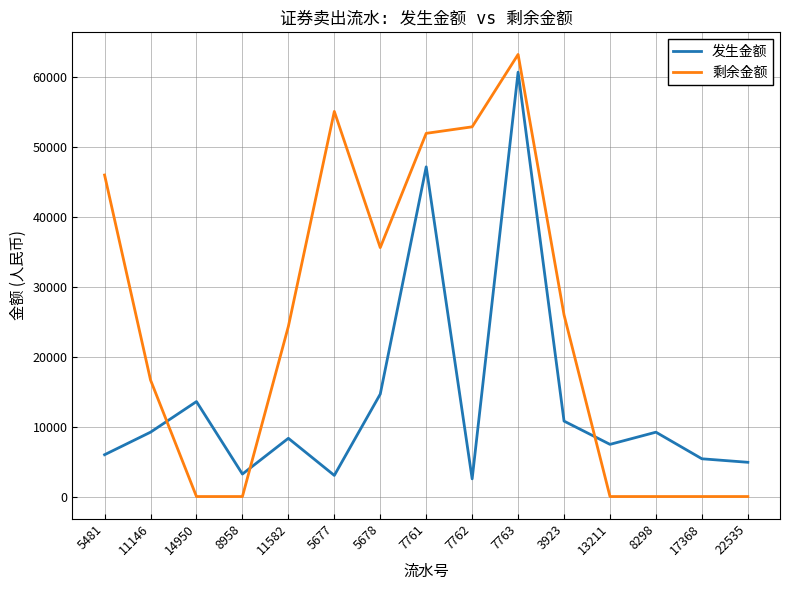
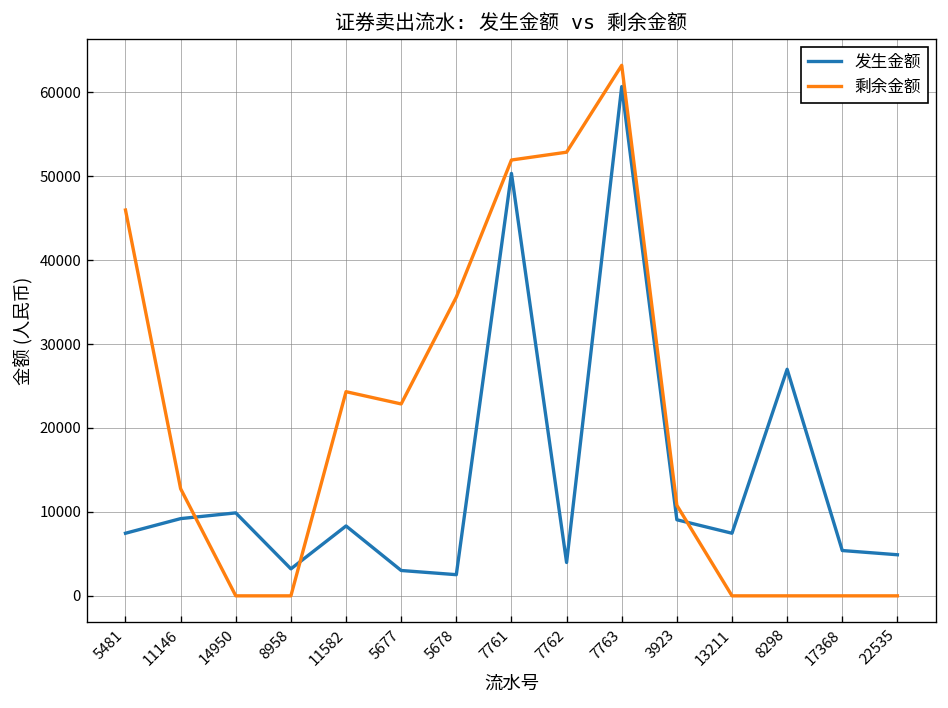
发生金额, 5481: 6000 -> 7000
剩余金额, 11146: 17000 -> 13000
发生金额, 14950: 14000 -> 10000
剩余金额, 5677: 55000 -> 23000
发生金额, 5678: 15000 -> 3000
发生金额, 7761: 47000 -> 50000
发生金额, 7762: 3000 -> 4000
发生金额, 3923: 11000 -> 9000
剩余金额, 3923: 26000 -> 11000
发生金额, 8298: 9000 -> 27000
